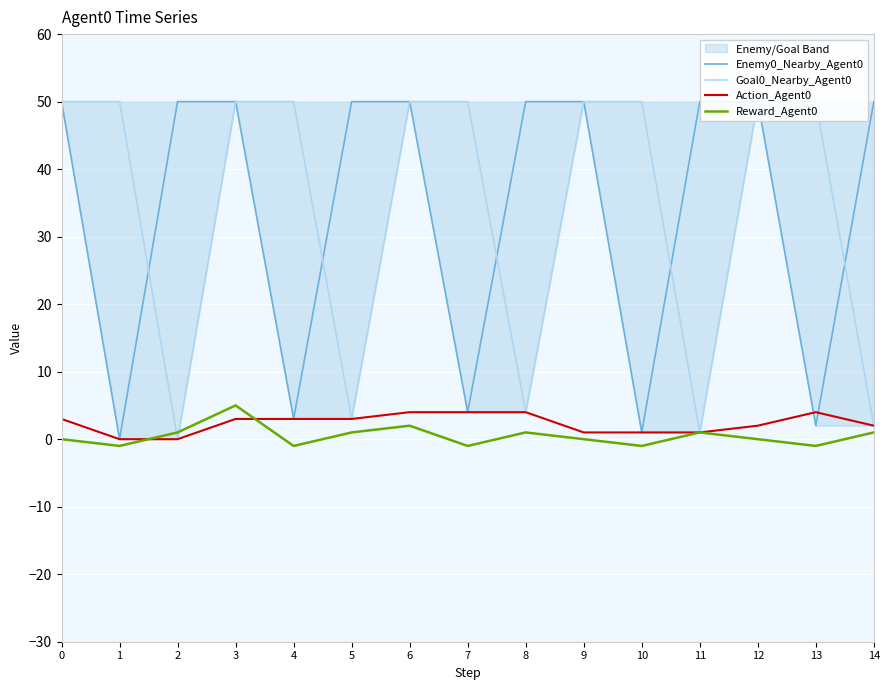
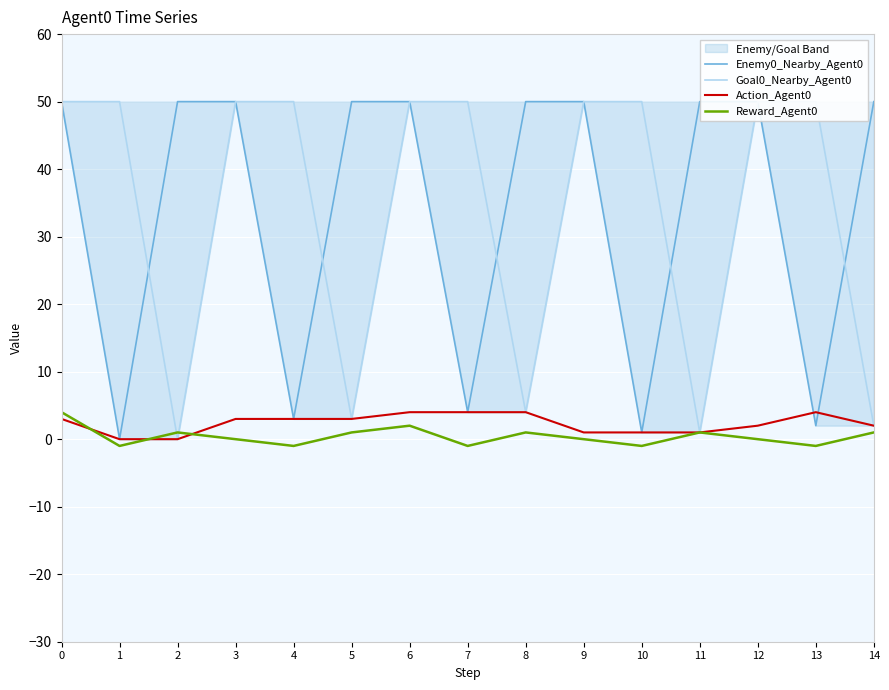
Reward_Agent0, 0: 0 -> 4
Reward_Agent0, 3: 5 -> 0
